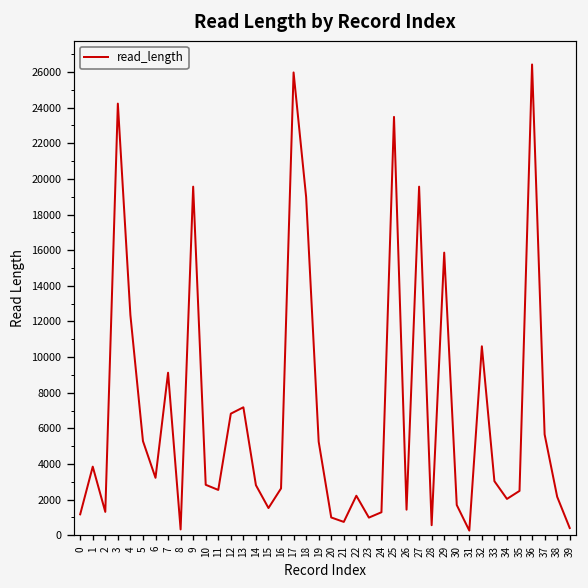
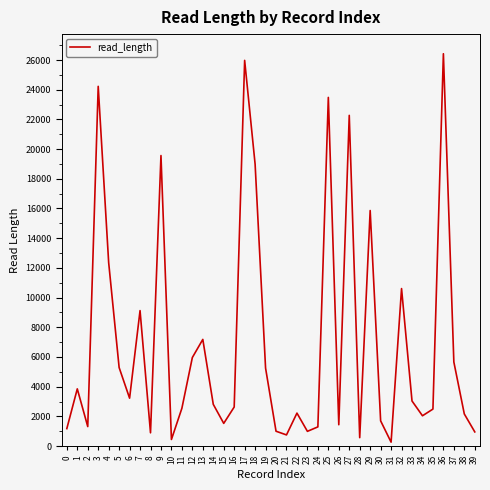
8: 300 -> 900
10: 2800 -> 400
12: 6800 -> 6000
27: 19600 -> 22300
39: 400 -> 1000
